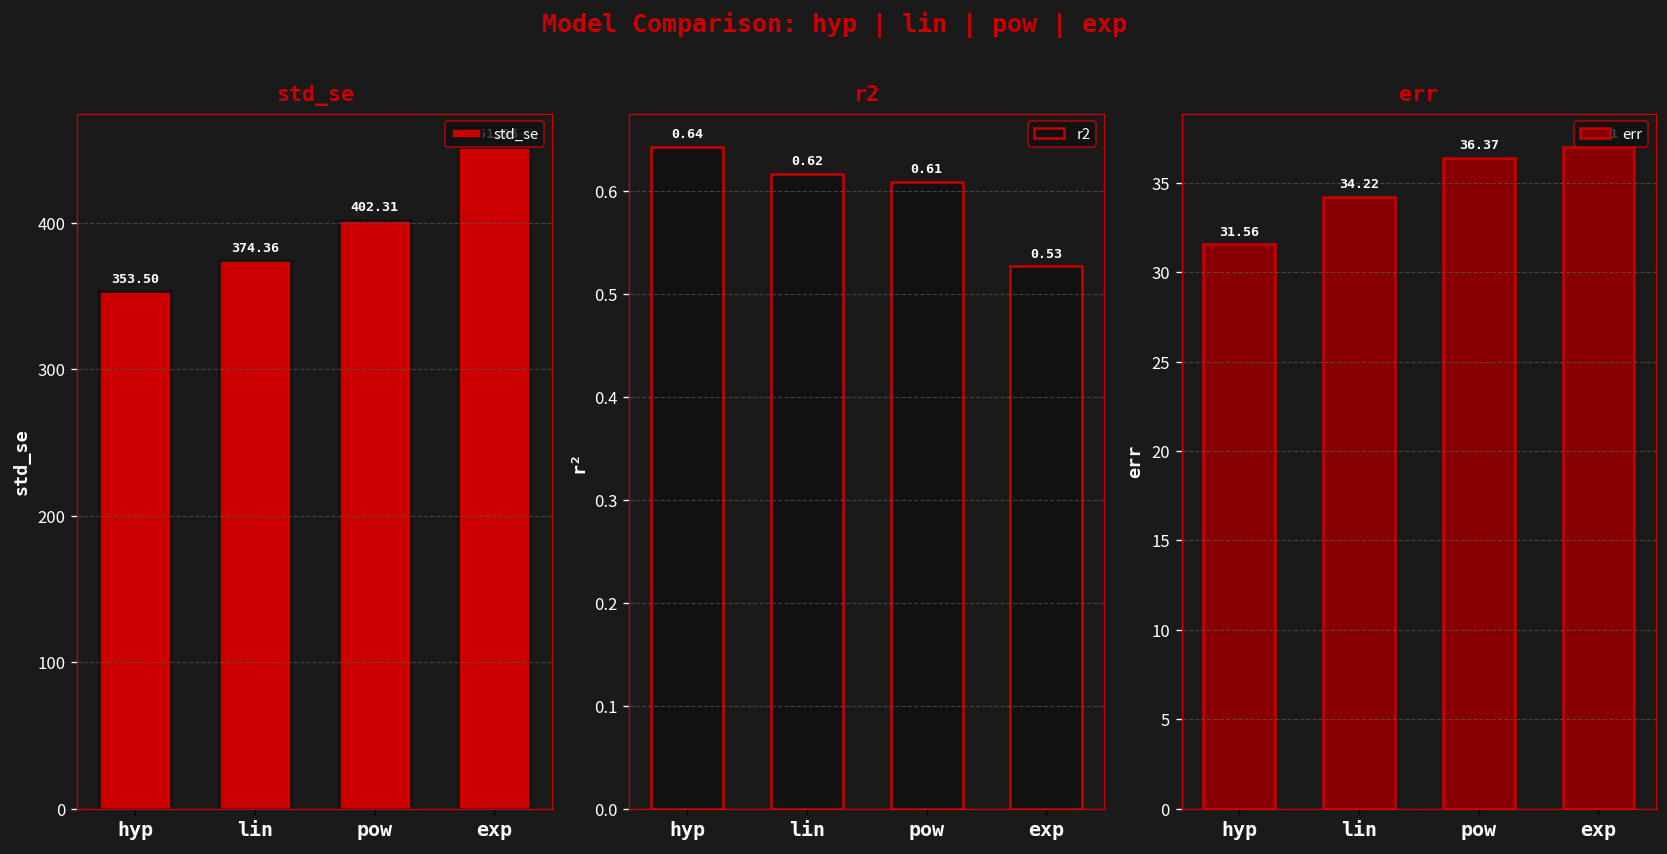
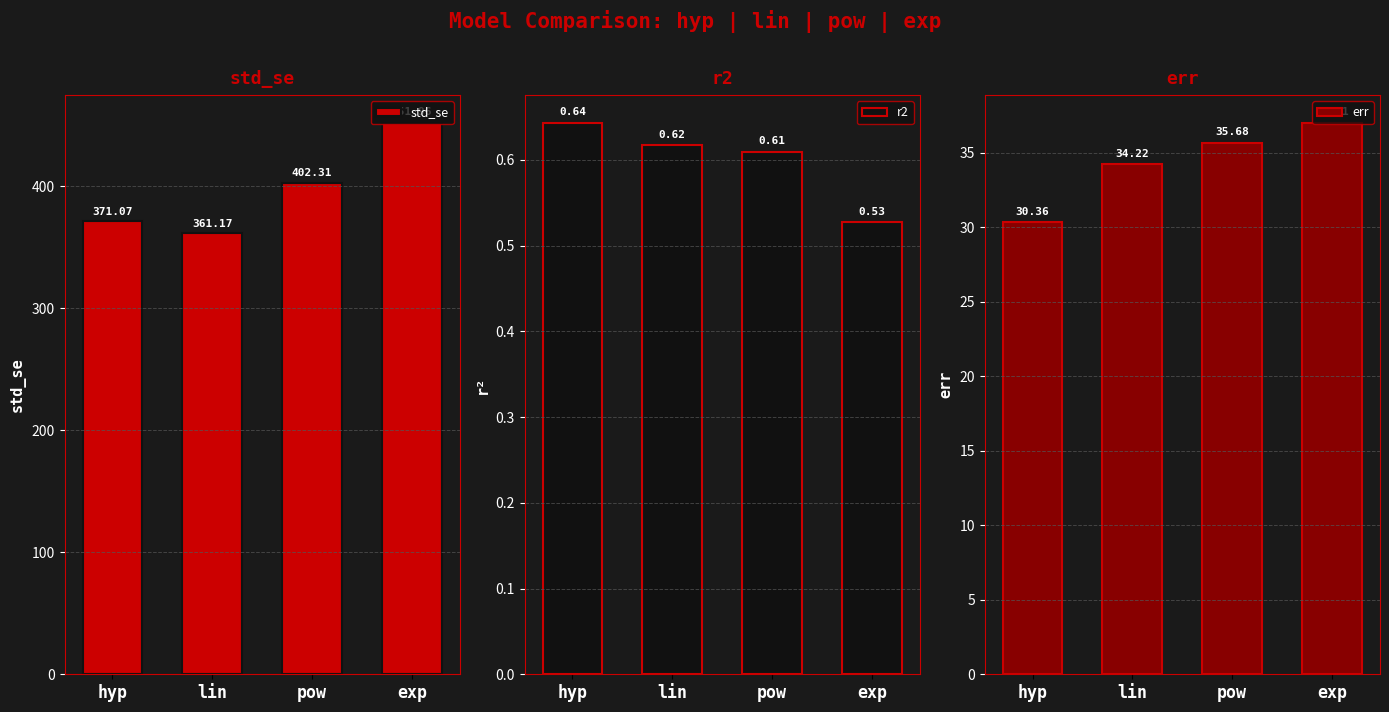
std_se, hyp: 353.50 -> 371.07
std_se, lin: 374.36 -> 361.17
err, hyp: 31.56 -> 30.36
err, pow: 36.37 -> 35.68
